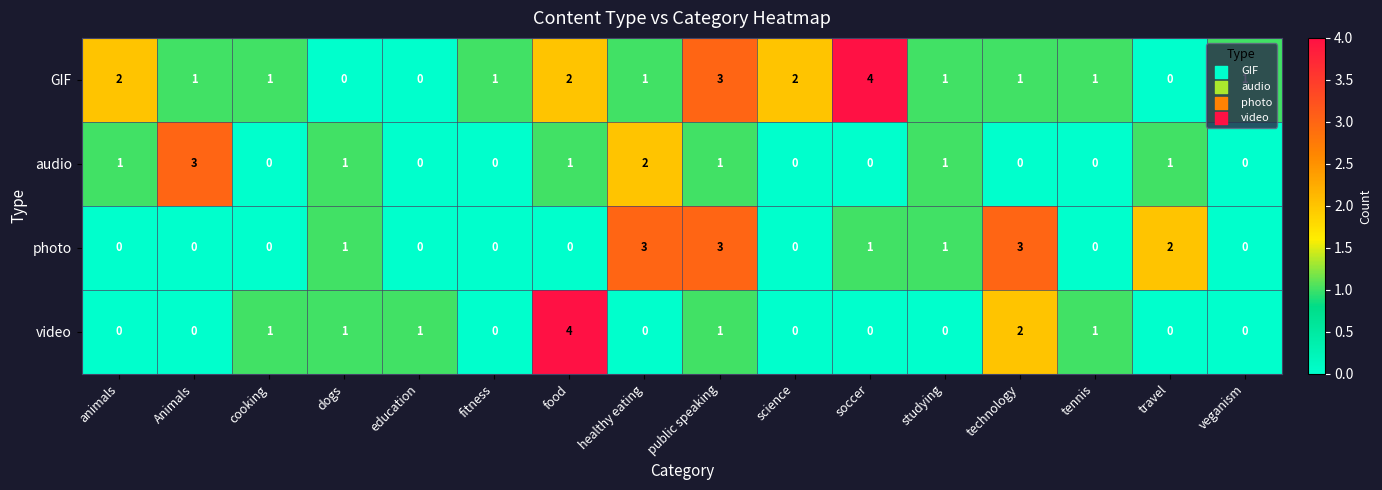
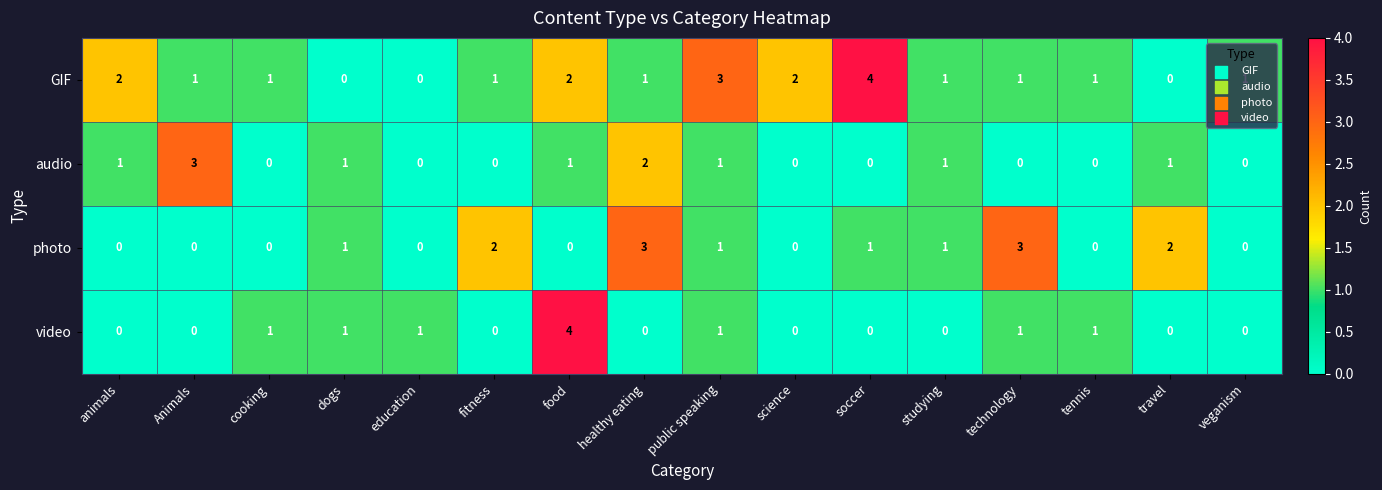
photo, fitness: 0 -> 2
photo, public speaking: 3 -> 1
video, technology: 2 -> 1
